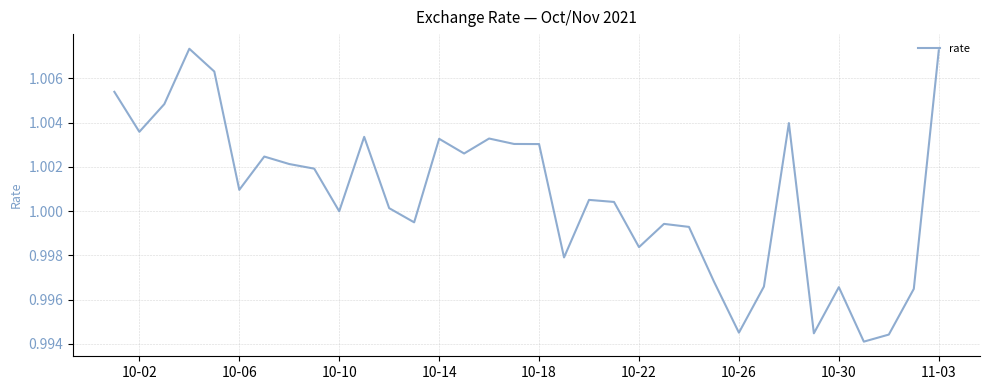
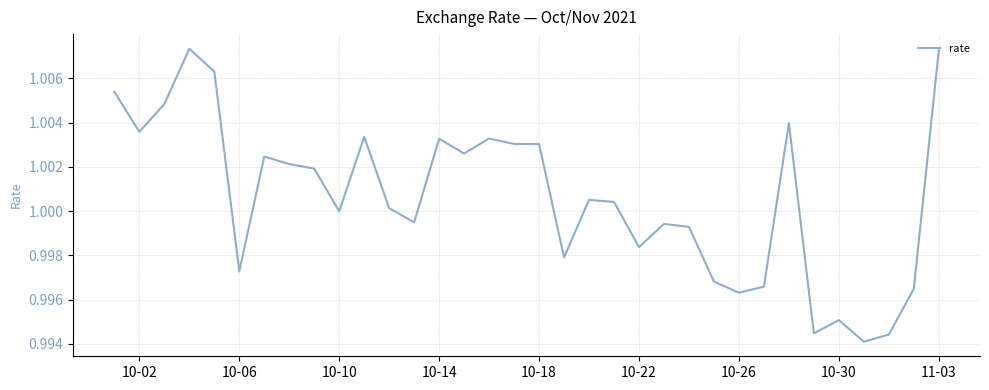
10-06: 1.0010 -> 0.9973
10-26: 0.9945 -> 0.9963
10-30: 0.9966 -> 0.9951
